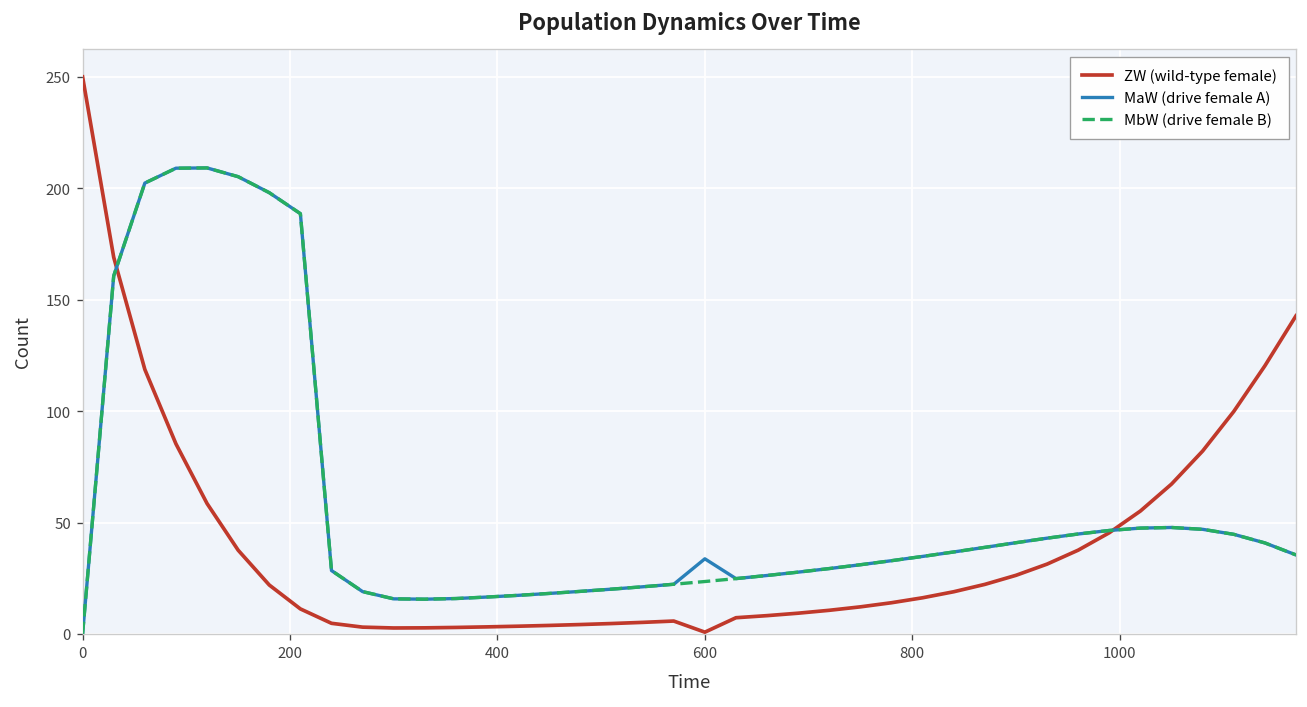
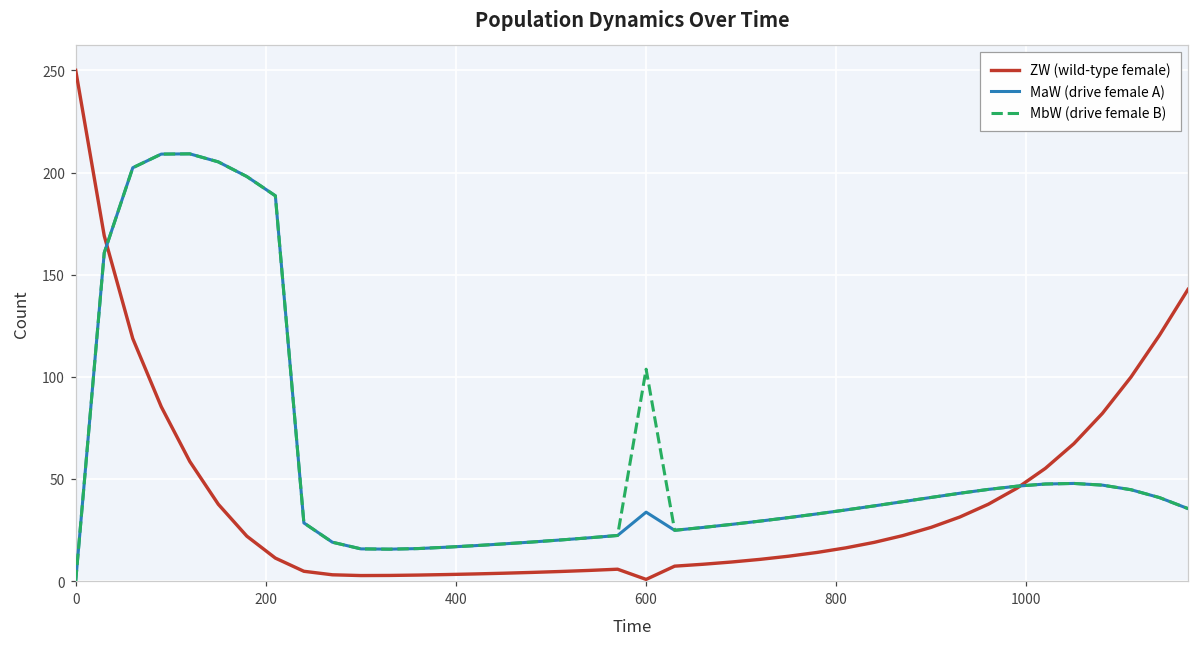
MbW (drive female B), 600: 24 -> 104
